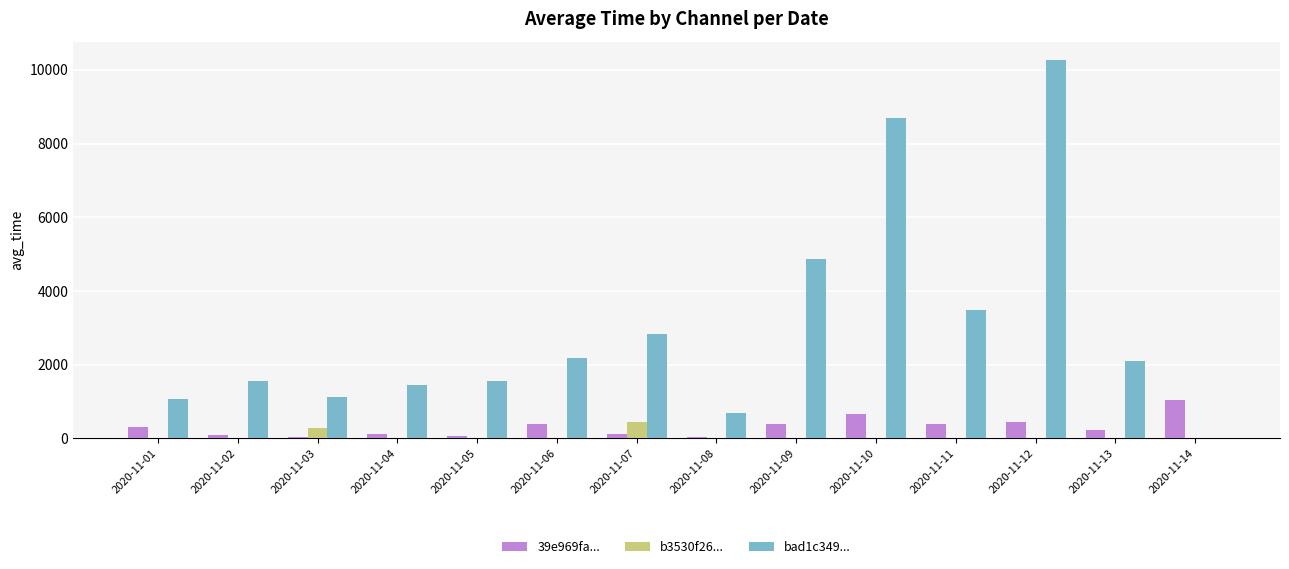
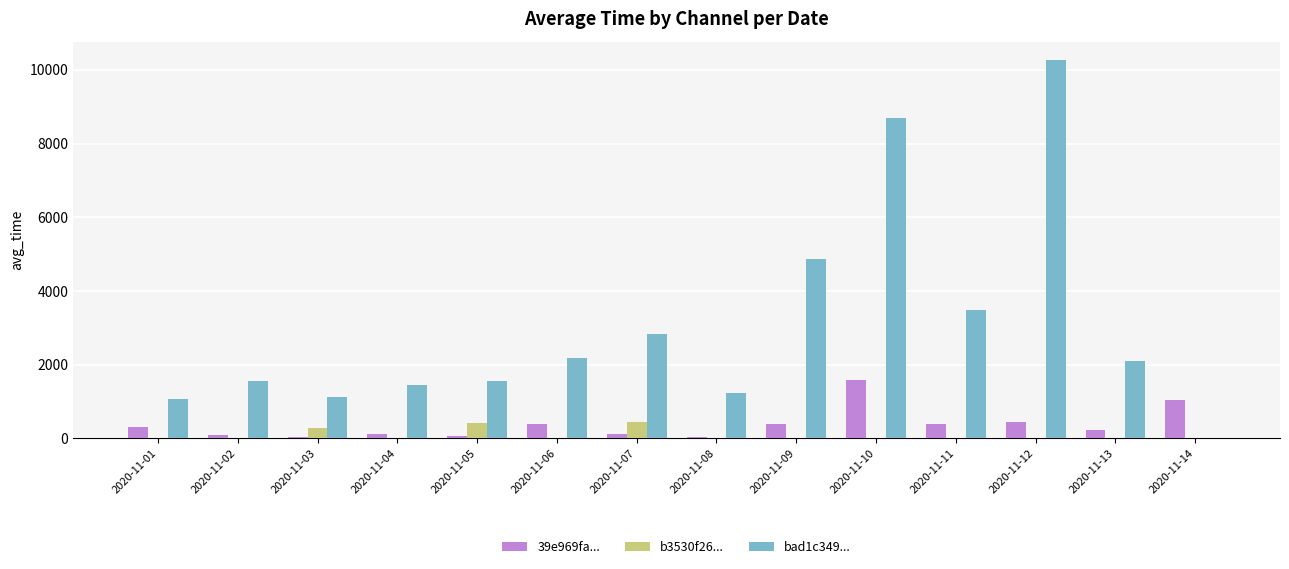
b3530f26..., 2020-11-05: 0 -> 400
bad1c349..., 2020-11-08: 700 -> 1200
39e969fa..., 2020-11-10: 600 -> 1600
